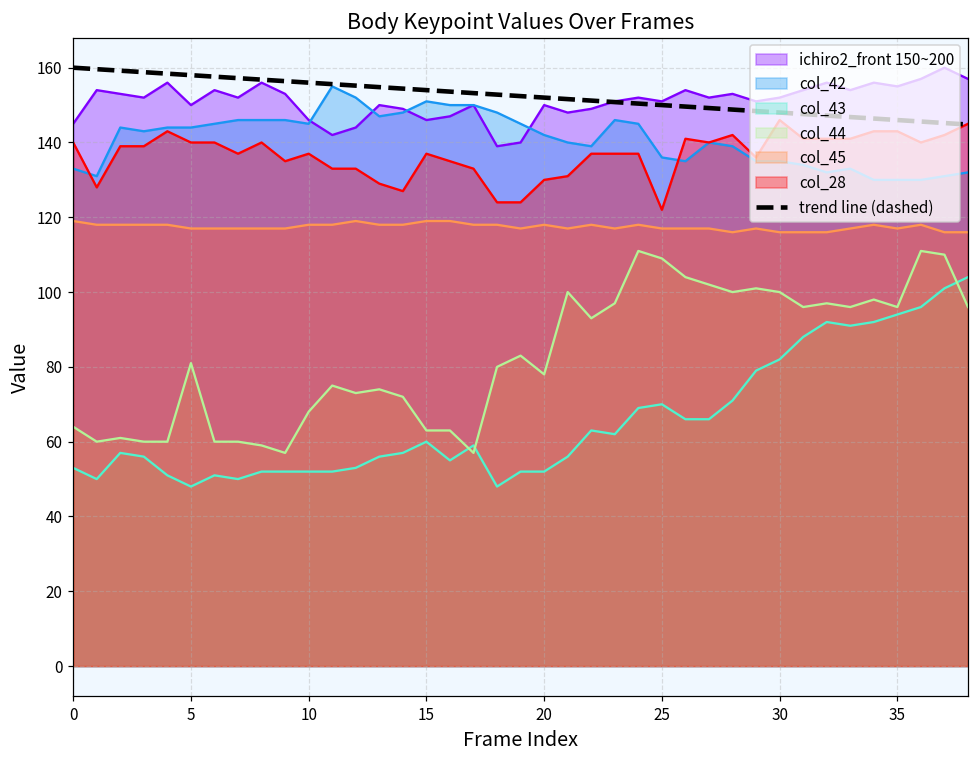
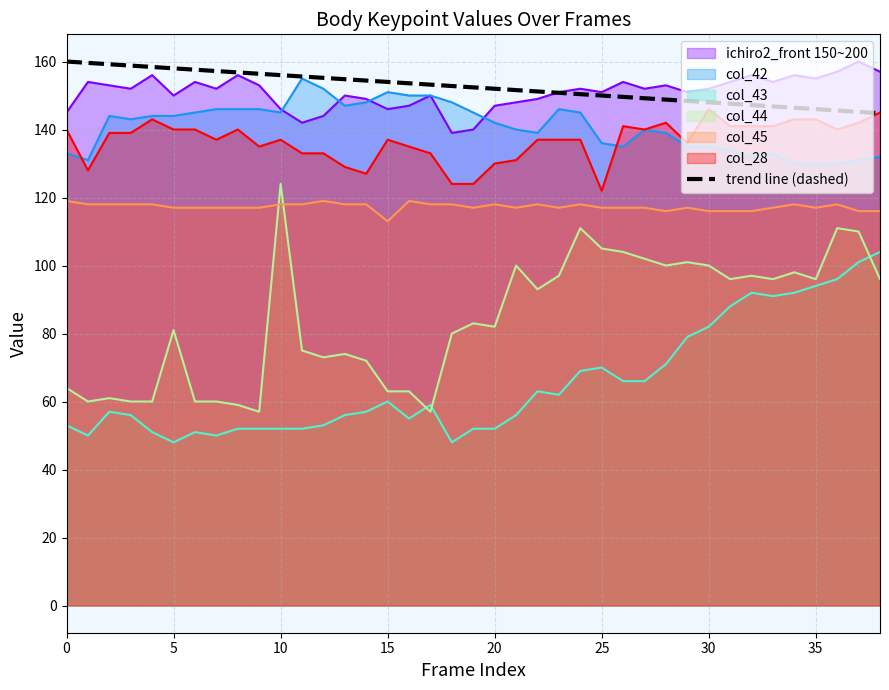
col_44, 10: 68 -> 124
col_45, 15: 119 -> 113
ichiro2_front 150~200, 20: 150 -> 147
col_44, 20: 78 -> 82
col_44, 25: 109 -> 105
